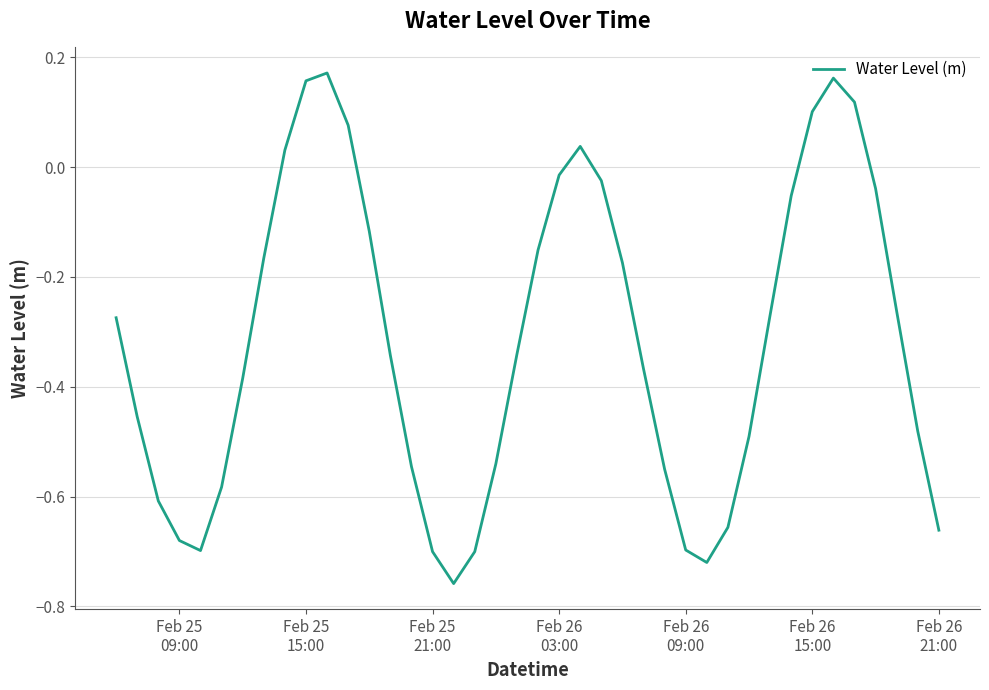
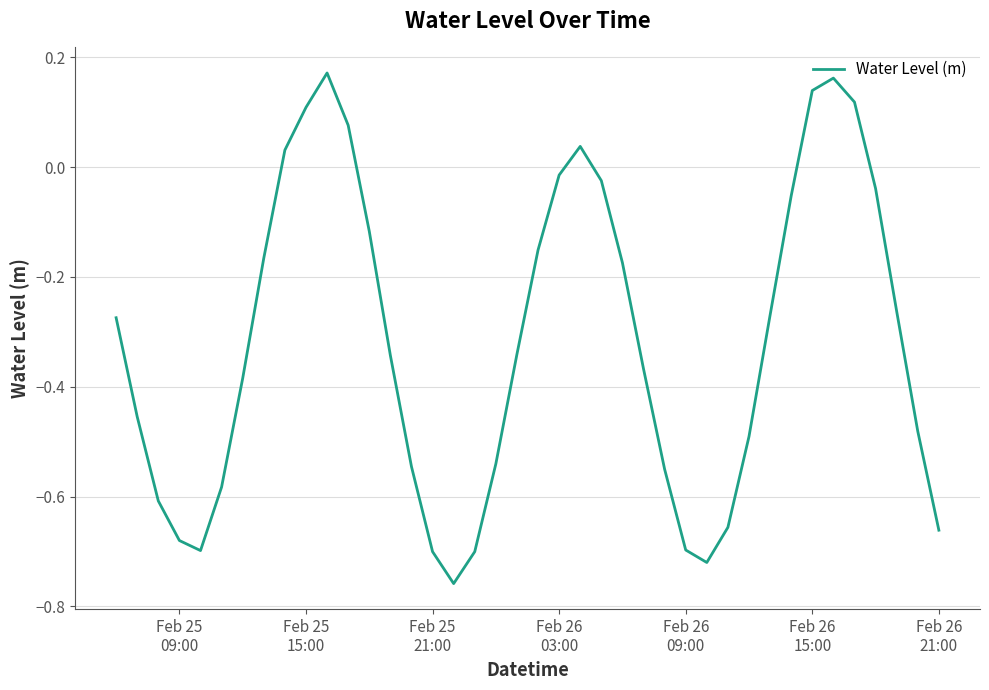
Feb 25 15:00: 0.16 -> 0.11
Feb 26 15:00: 0.10 -> 0.14
